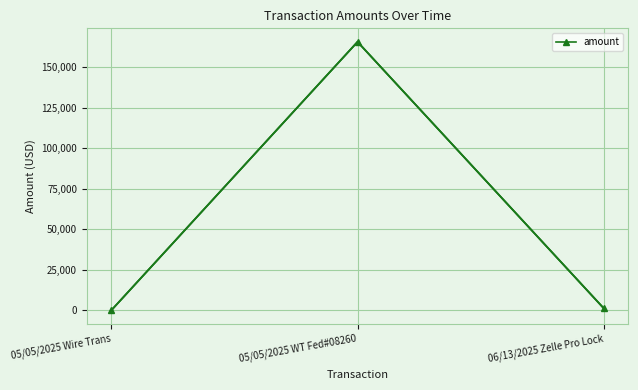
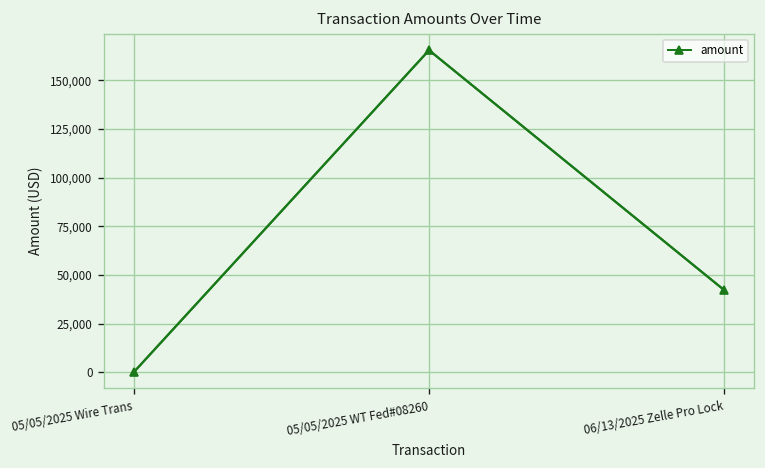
06/13/2025 Zelle Pro Lock: 1,000 -> 42,000
